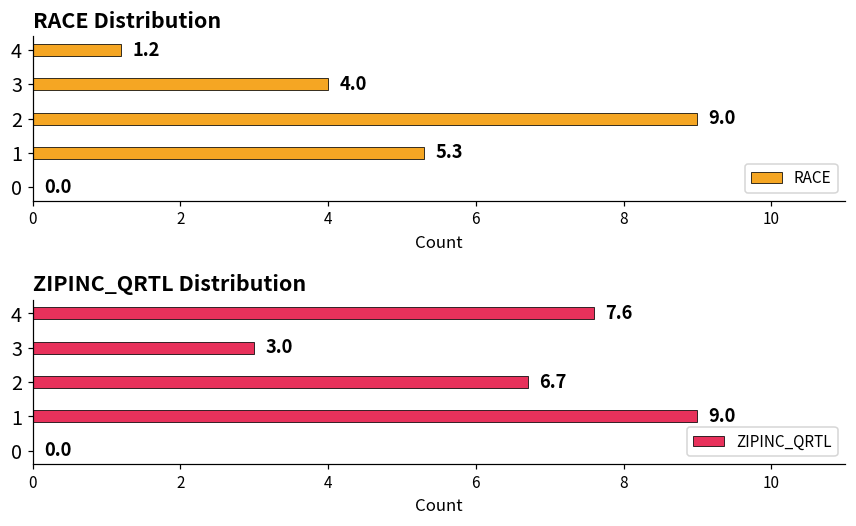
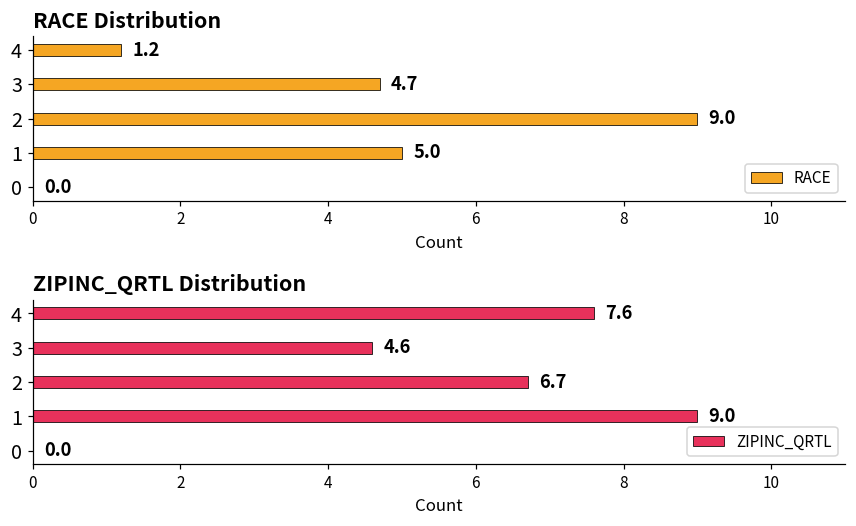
RACE Distribution, 3: 4.0 -> 4.7
RACE Distribution, 1: 5.3 -> 5.0
ZIPINC_QRTL Distribution, 3: 3.0 -> 4.6
